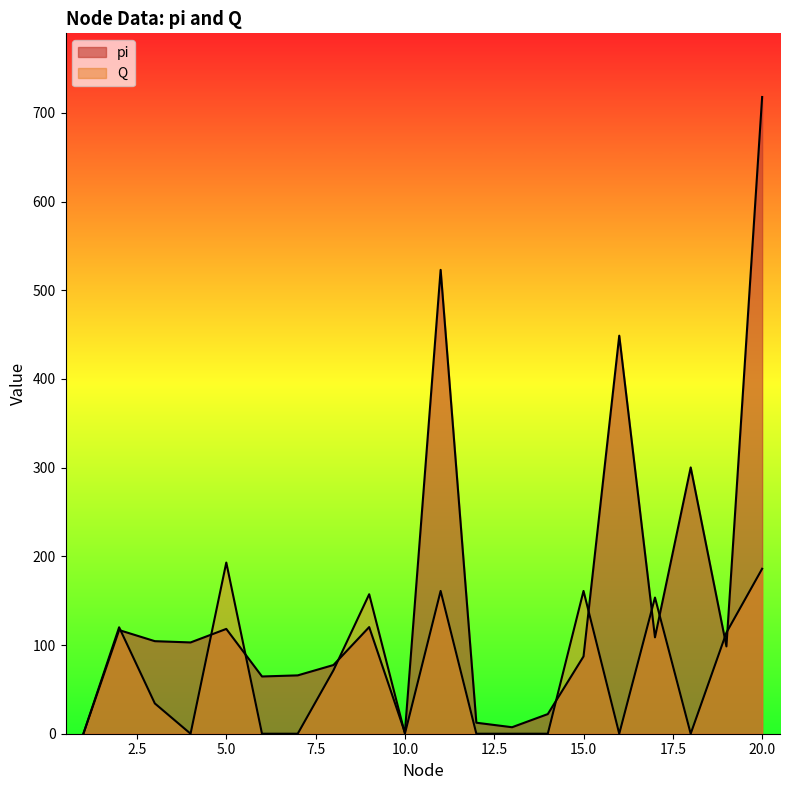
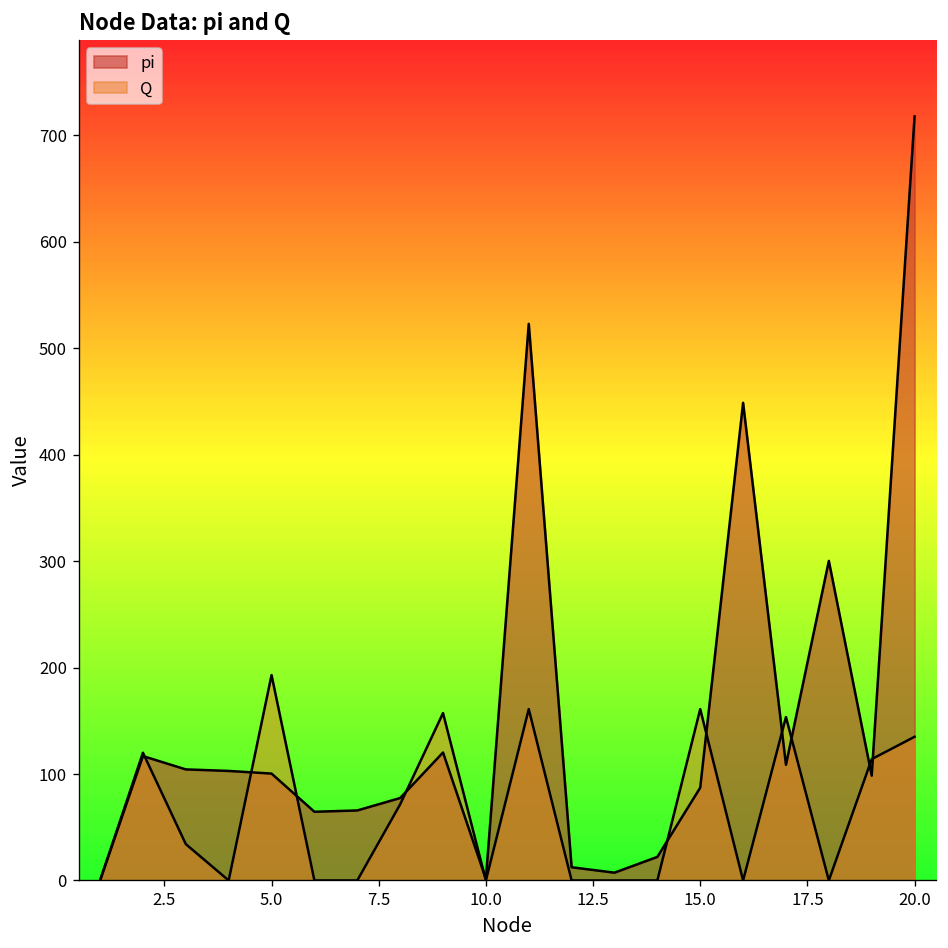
pi, 5.0: 120 -> 100
Q, 20.0: 190 -> 140
